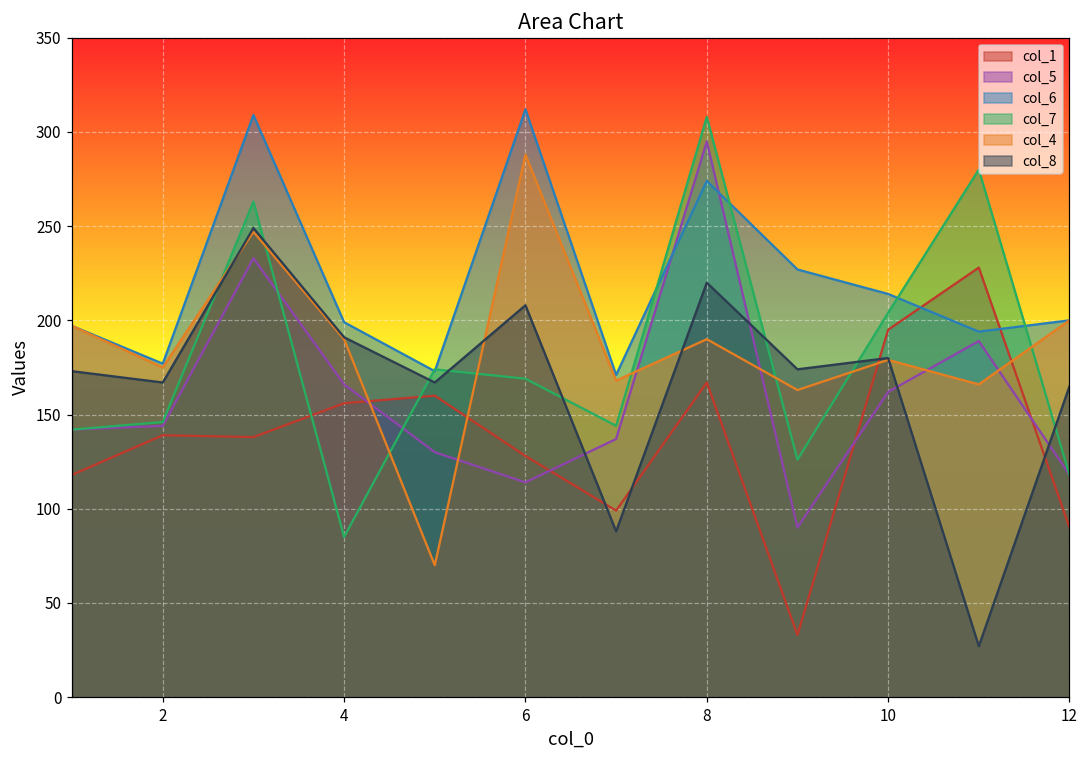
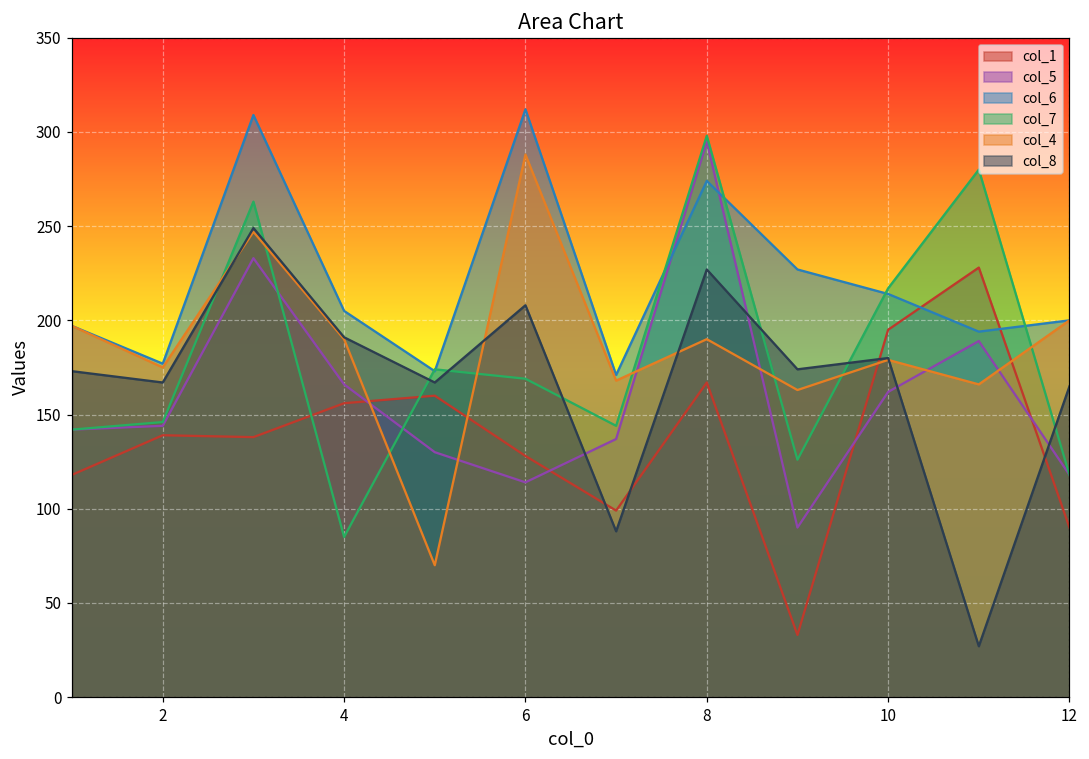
col_6, 4: 199 -> 205
col_7, 8: 308 -> 298
col_8, 8: 220 -> 227
col_7, 10: 204 -> 217
